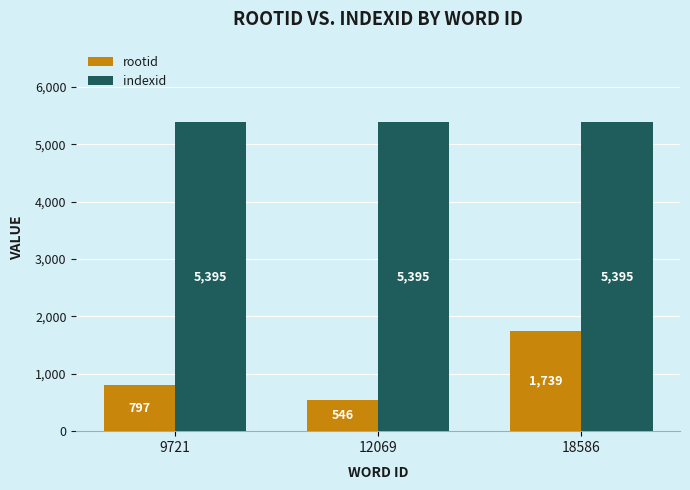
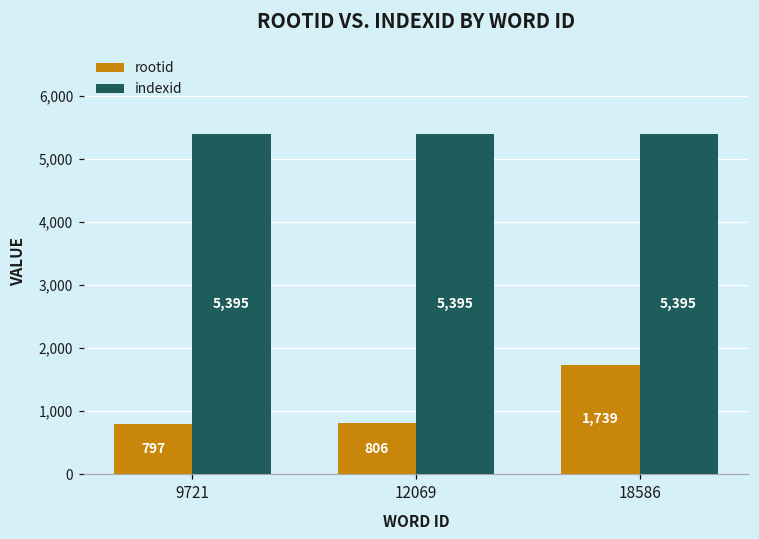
rootid, 12069: 546 -> 806
